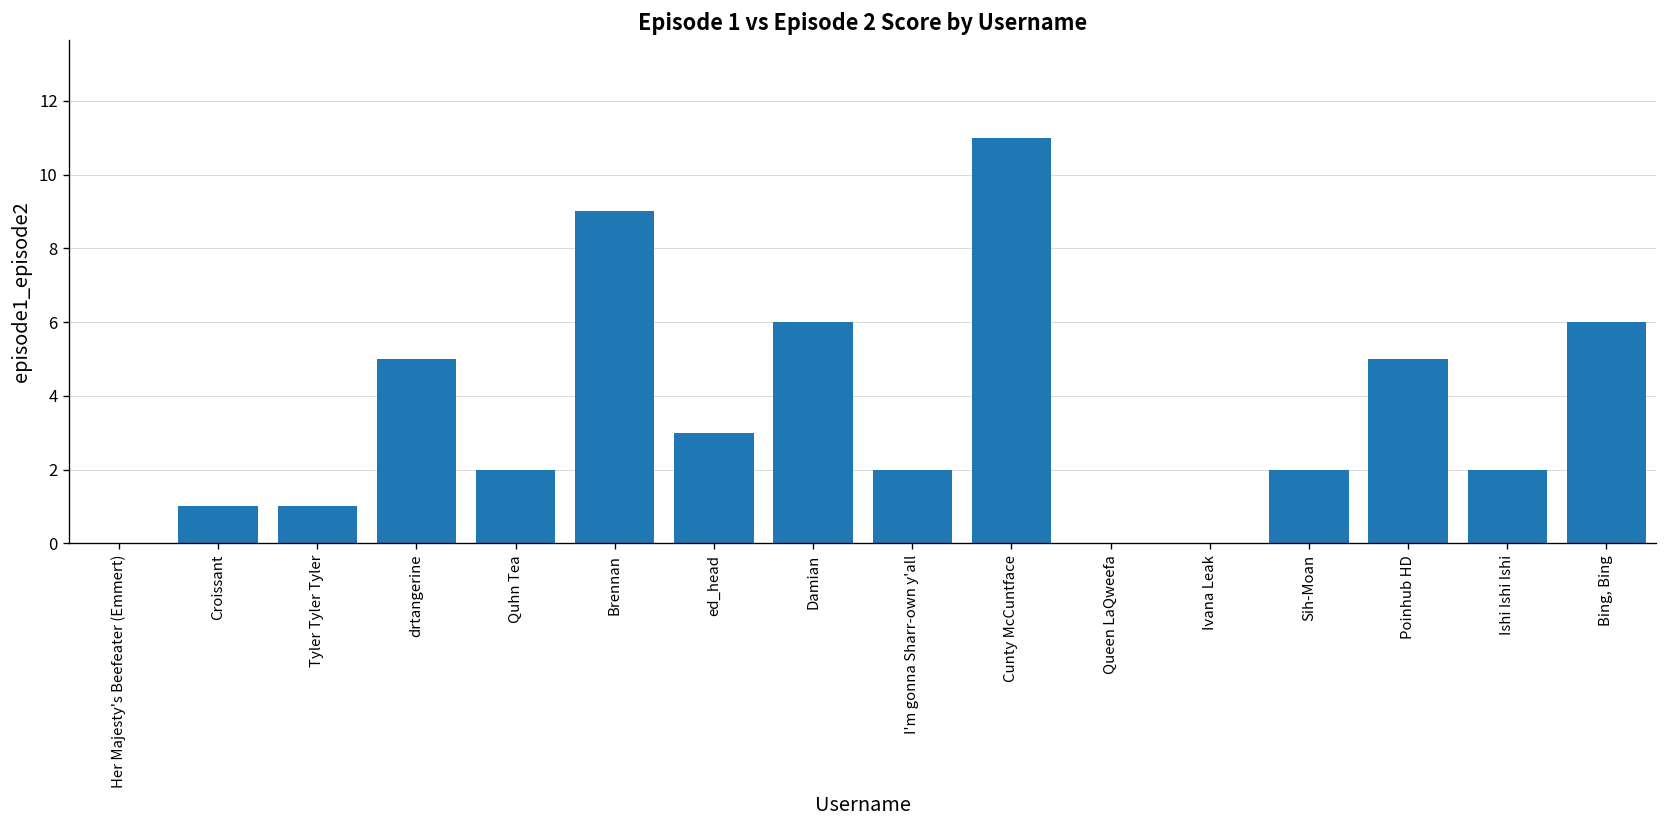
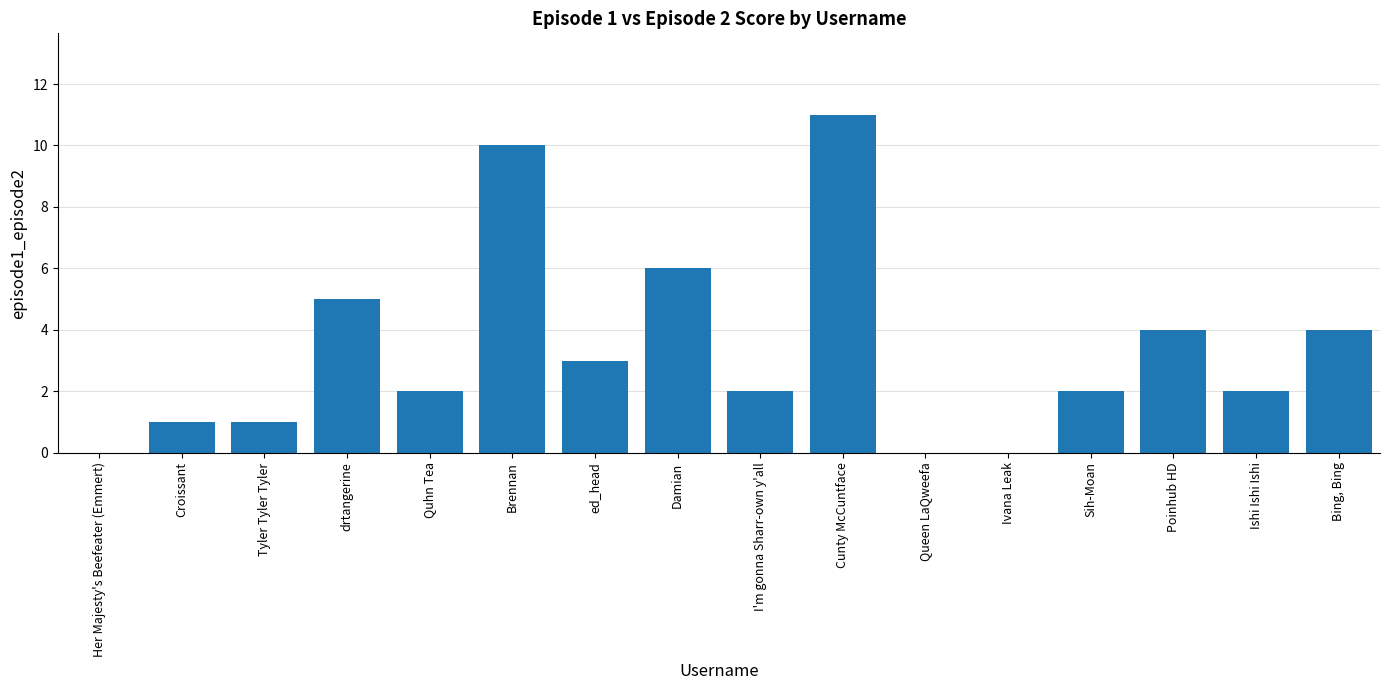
Brennan: 9 -> 10
Poinhub HD: 5 -> 4
Bing, Bing: 6 -> 4
